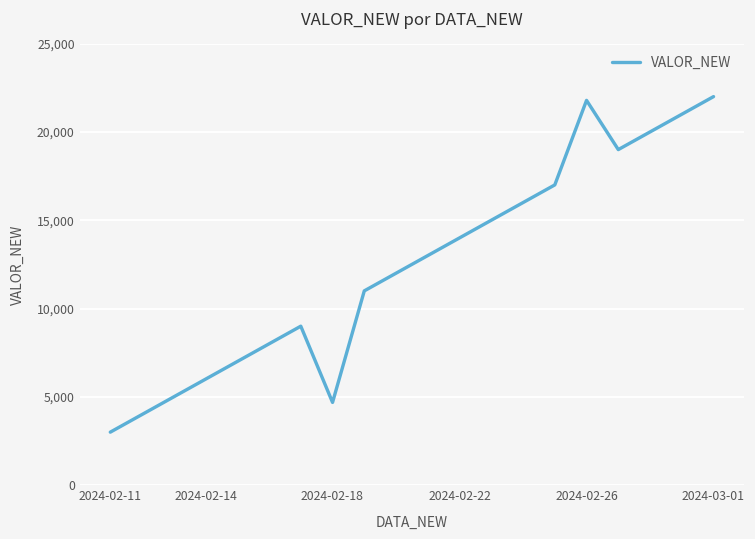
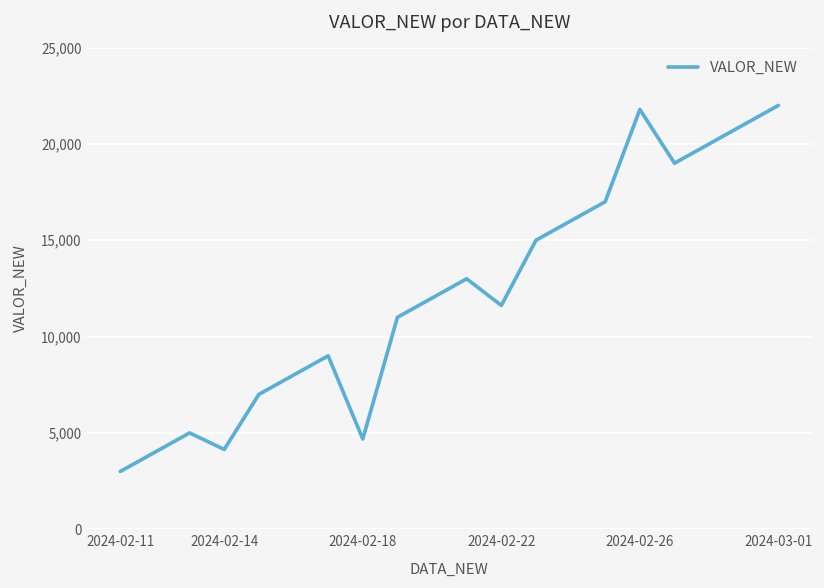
2024-02-14: 6,000 -> 4,100
2024-02-22: 14,000 -> 11,600
